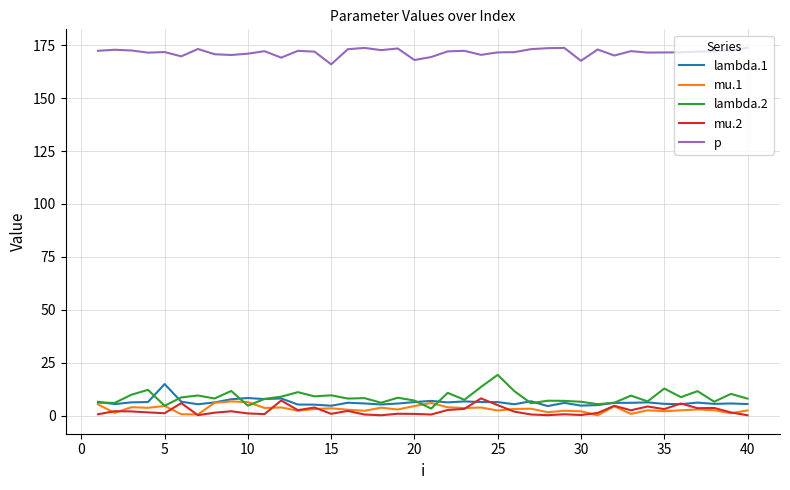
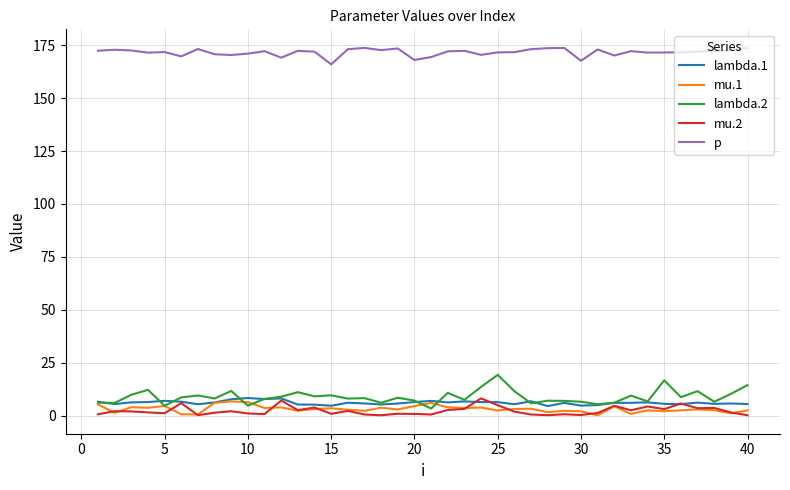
lambda.1, 5: 15 -> 7
lambda.2, 35: 13 -> 17
lambda.2, 40: 8 -> 14
